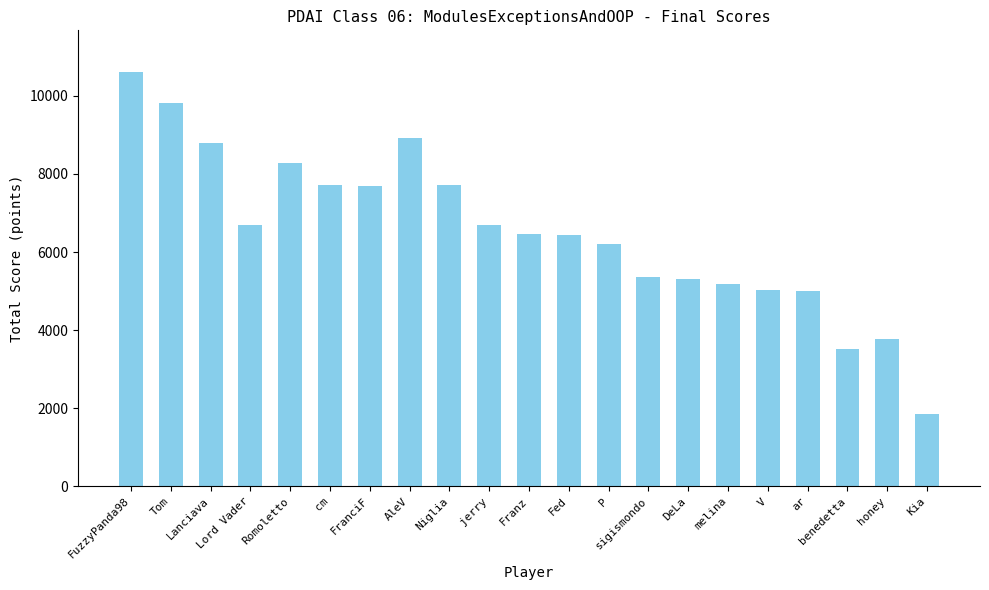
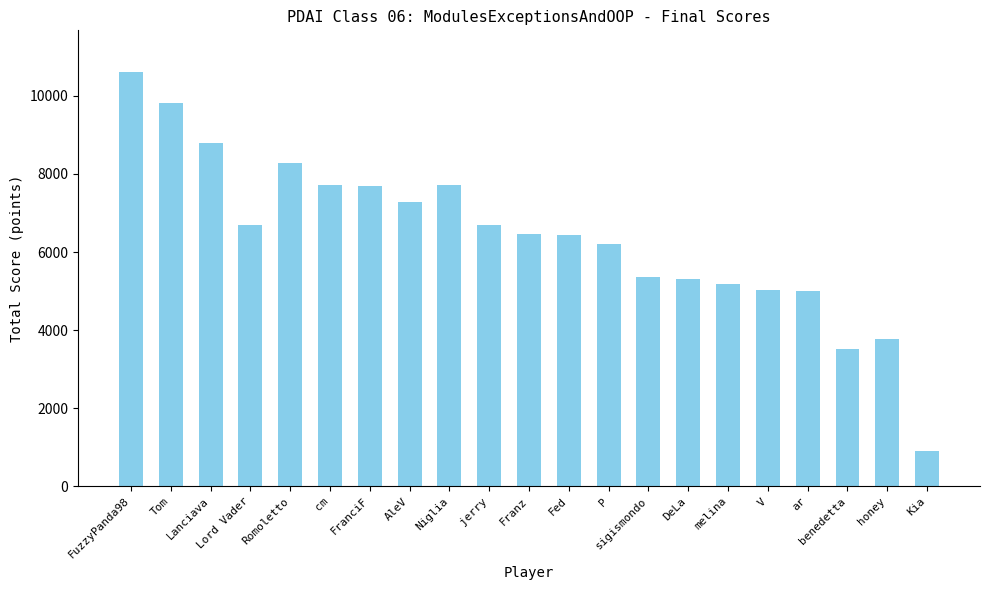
AleV: 8900 -> 7300
Kia: 1900 -> 900
